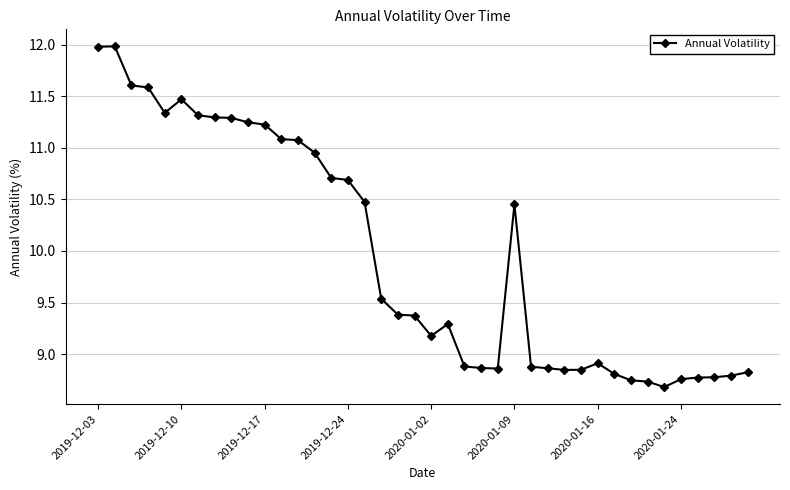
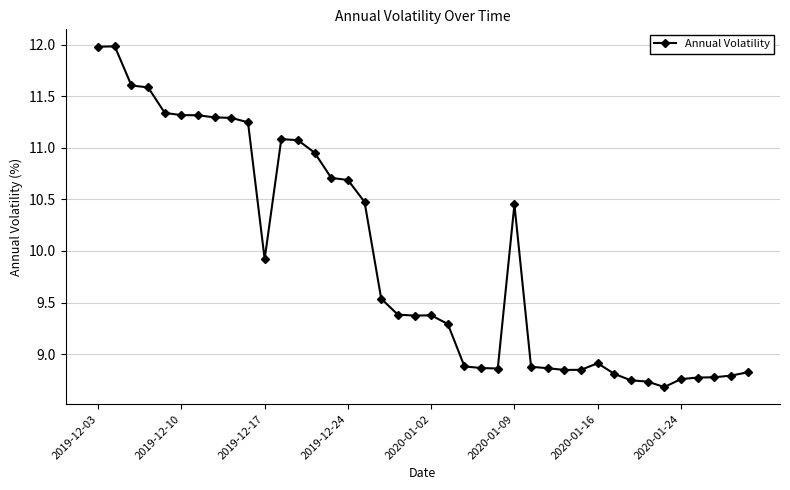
2019-12-10: 11.47 -> 11.32
2019-12-17: 11.23 -> 9.92
2020-01-02: 9.18 -> 9.38
